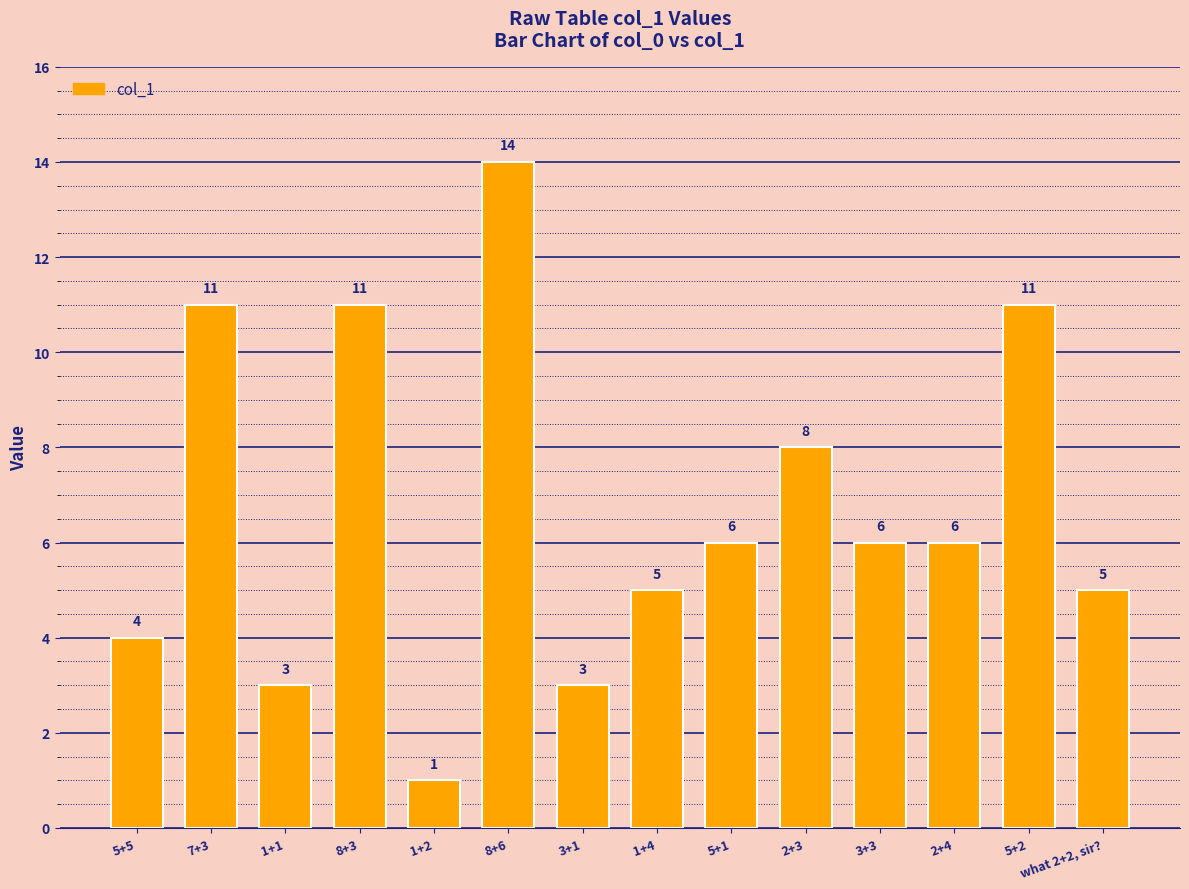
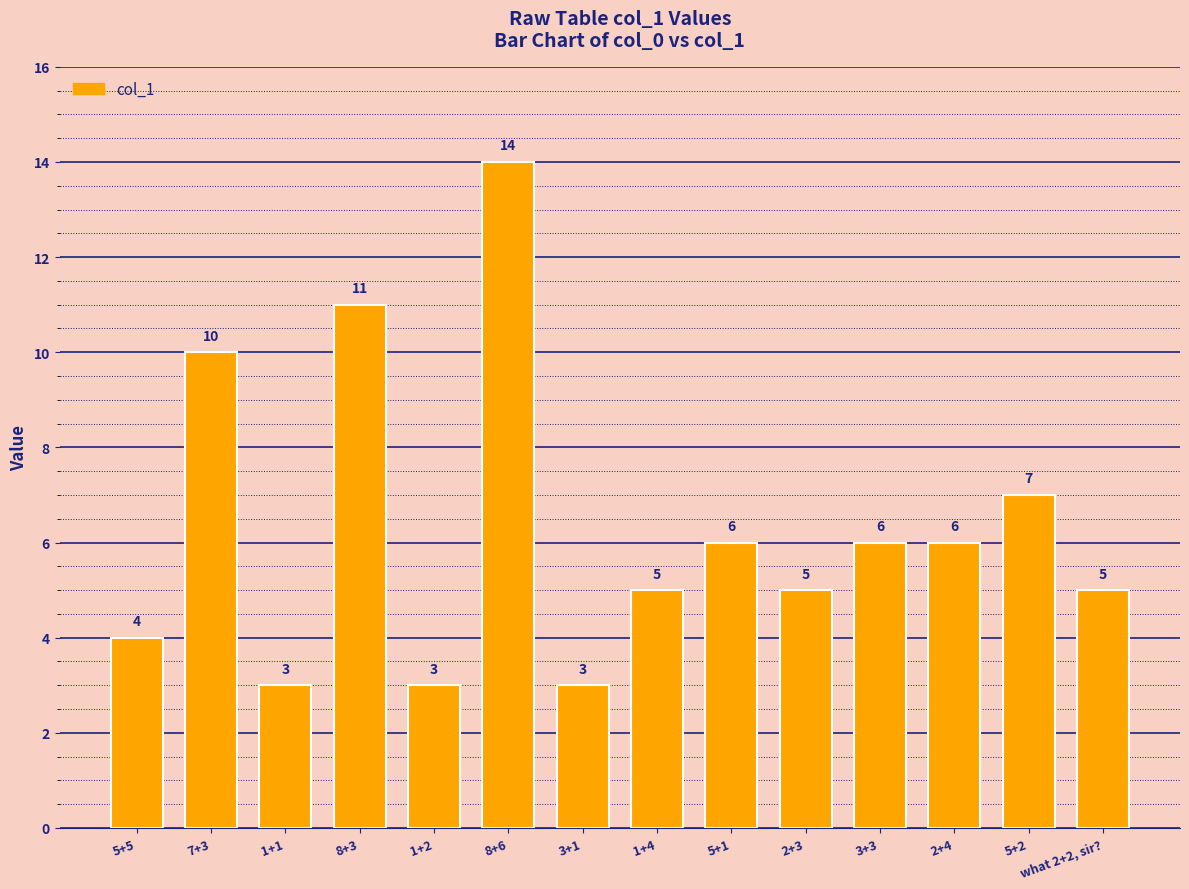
7+3: 11 -> 10
1+2: 1 -> 3
2+3: 8 -> 5
5+2: 11 -> 7
